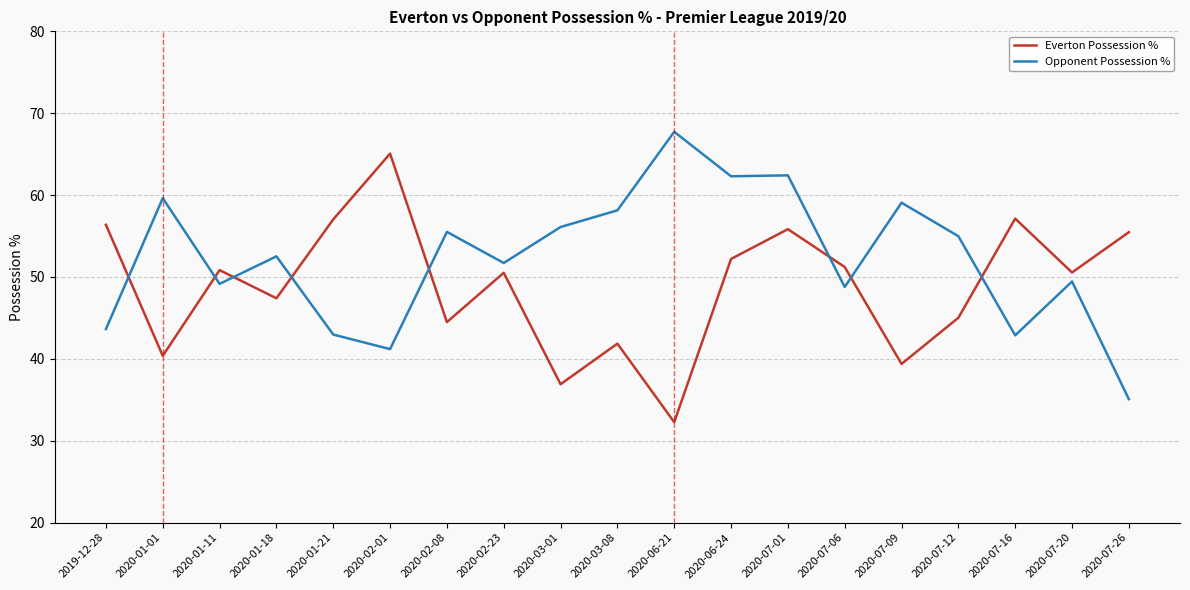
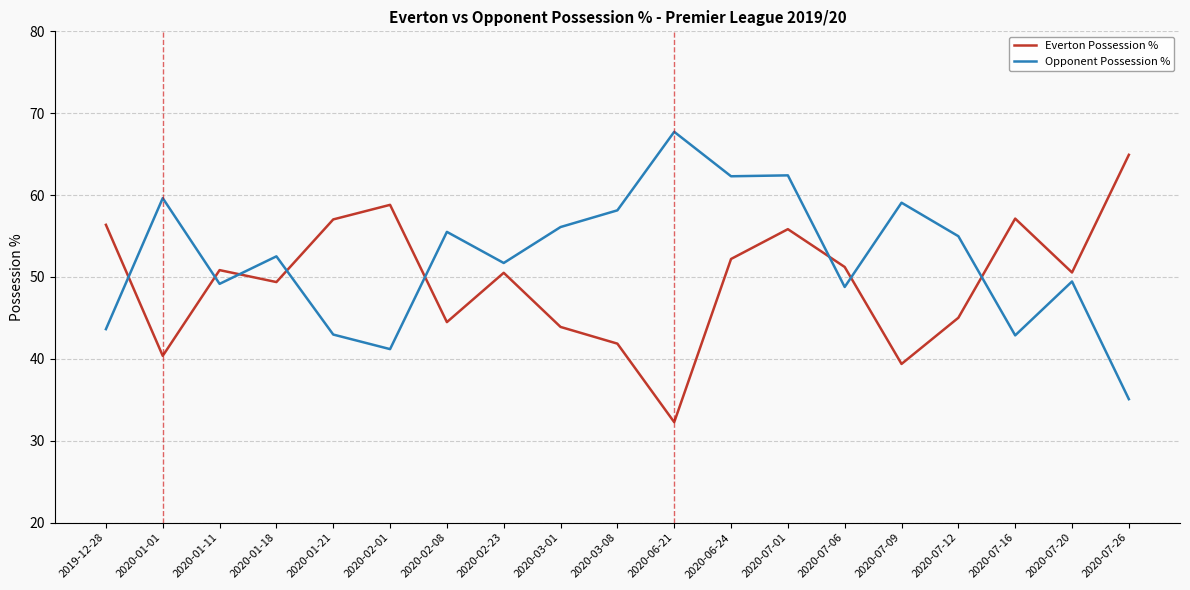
Everton Possession %, 2020-01-18: 47 -> 49
Everton Possession %, 2020-02-01: 65 -> 59
Everton Possession %, 2020-03-01: 37 -> 44
Everton Possession %, 2020-07-26: 55 -> 65
